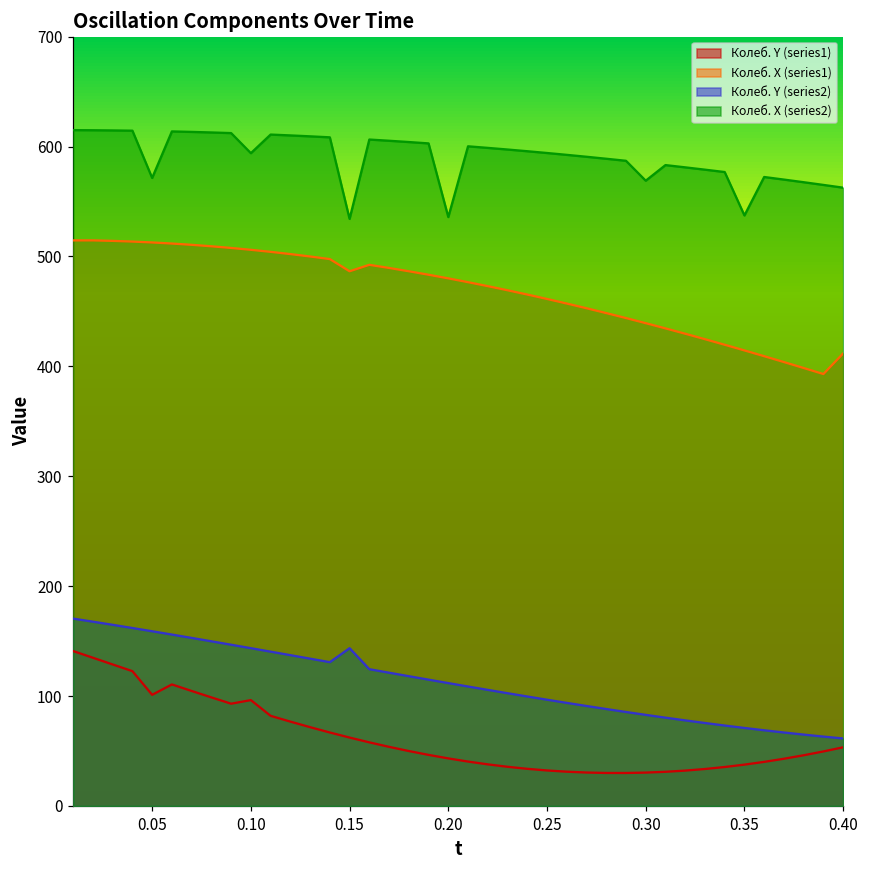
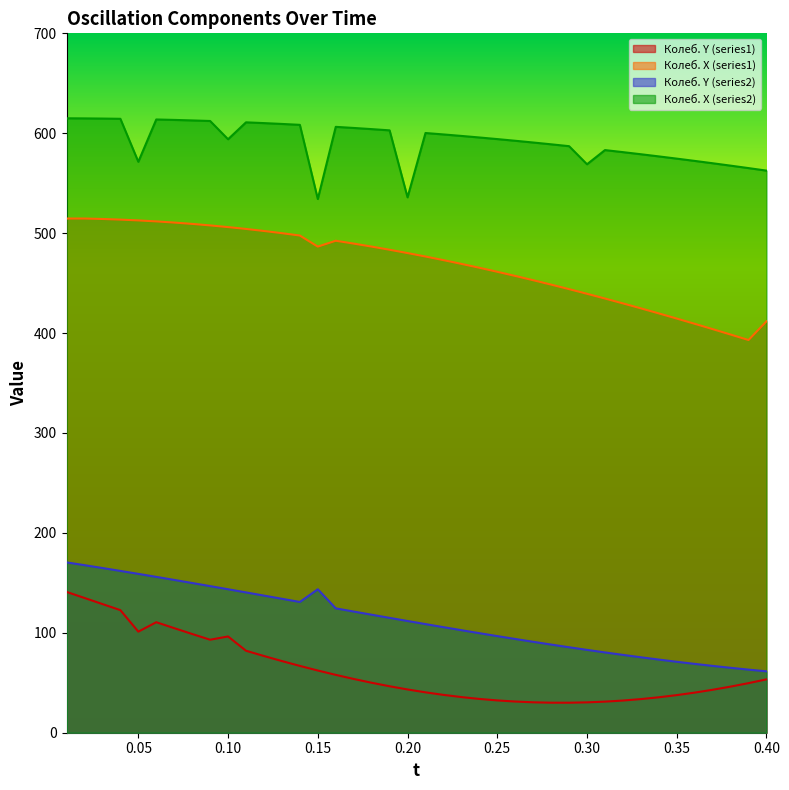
Колеб. Х (series2), 0.35: 540 -> 570
